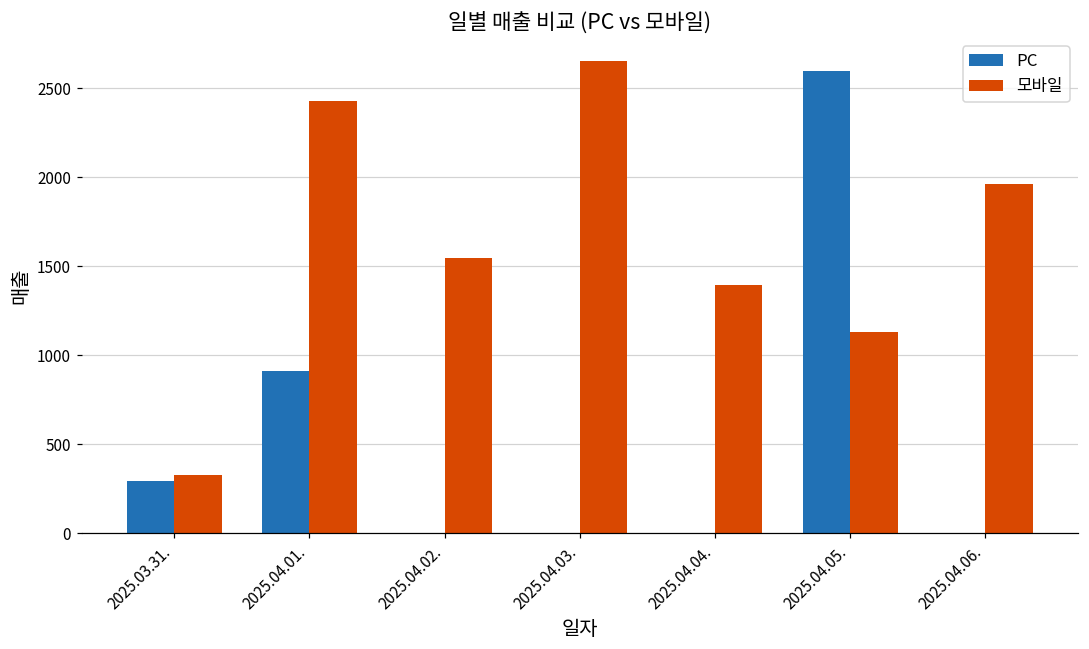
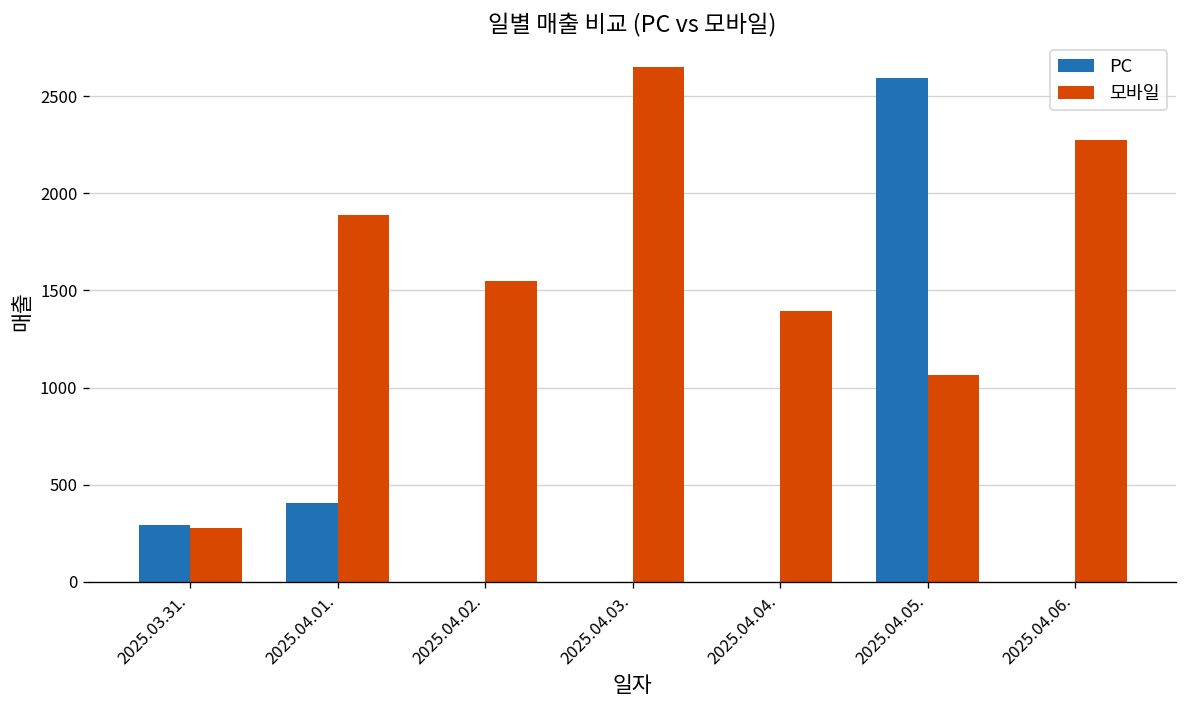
모바일, 2025.03.31.: 330 -> 280
PC, 2025.04.01.: 910 -> 410
모바일, 2025.04.01.: 2430 -> 1890
모바일, 2025.04.05.: 1130 -> 1070
모바일, 2025.04.06.: 1960 -> 2280
